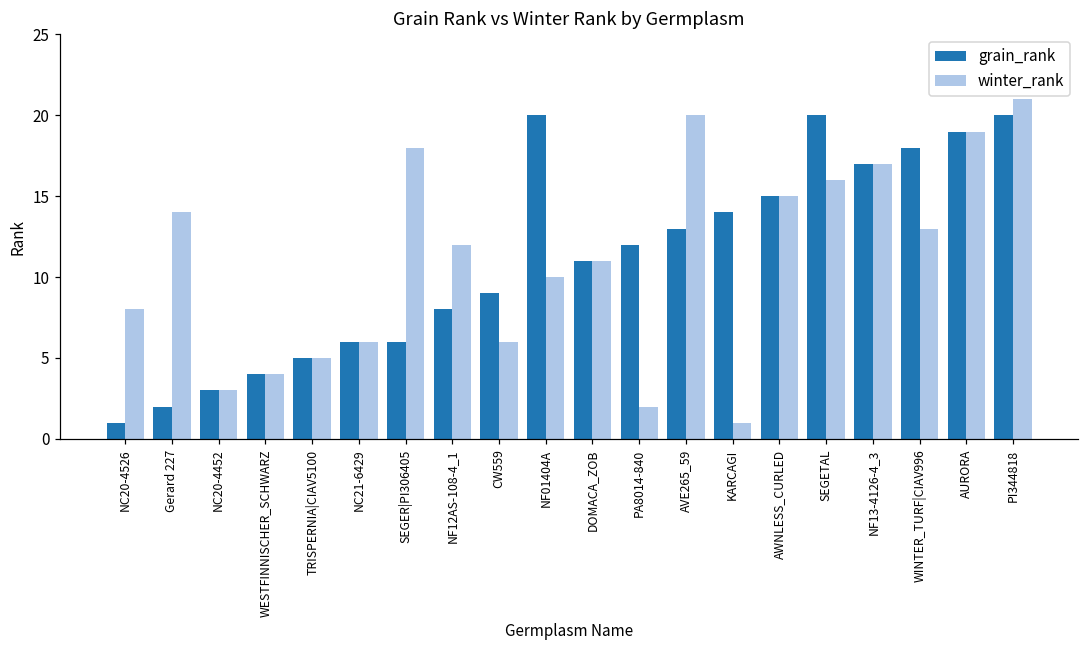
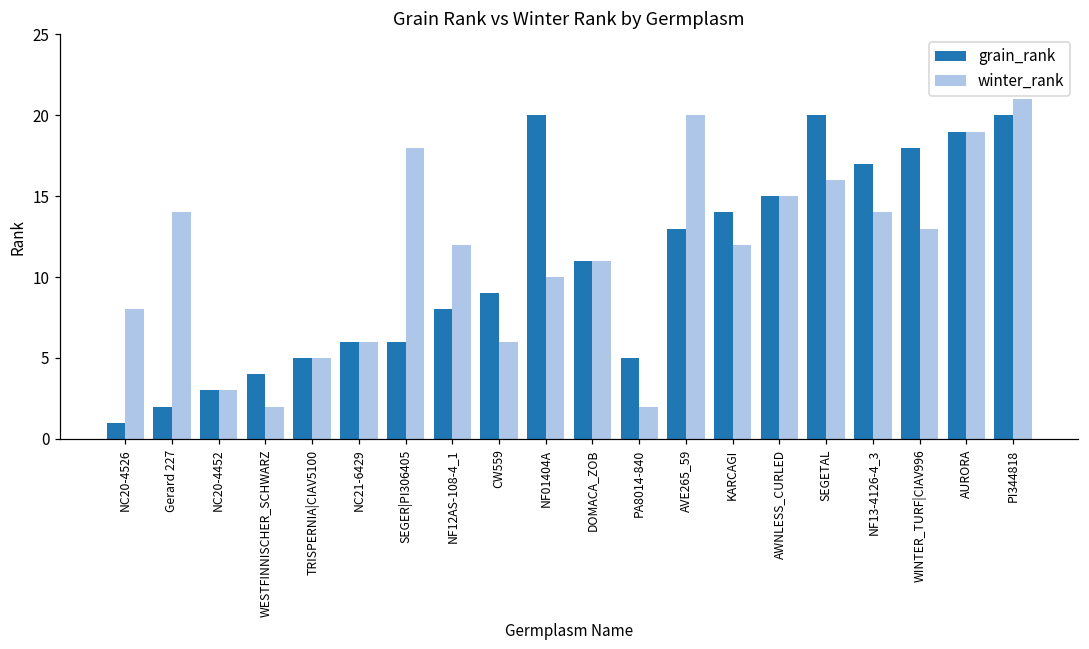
winter_rank, WESTFINNISCHER_SCHWARZ: 4 -> 2
grain_rank, PA8014-840: 12 -> 5
winter_rank, KARCAGI: 1 -> 12
winter_rank, NF13-4126-4_3: 17 -> 14
